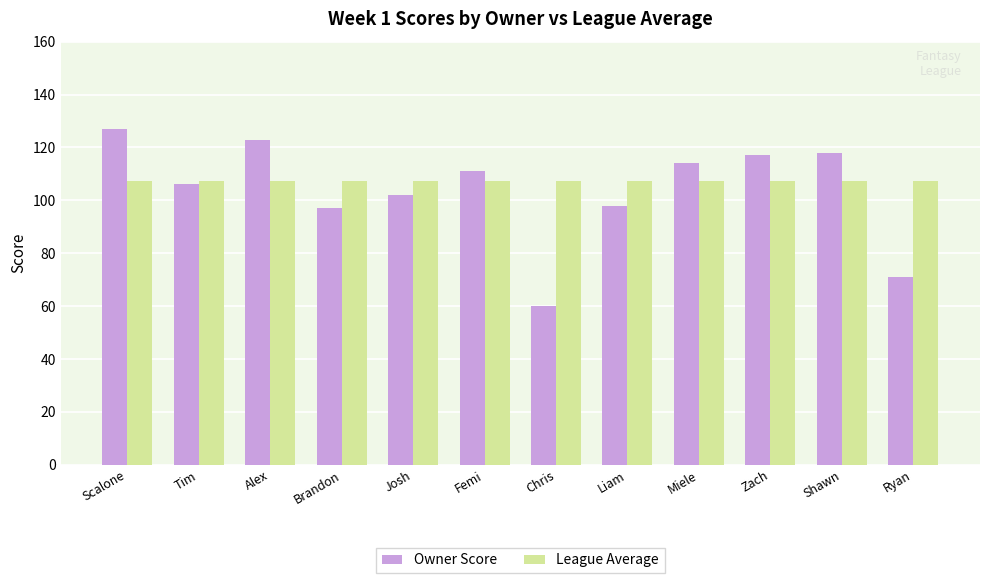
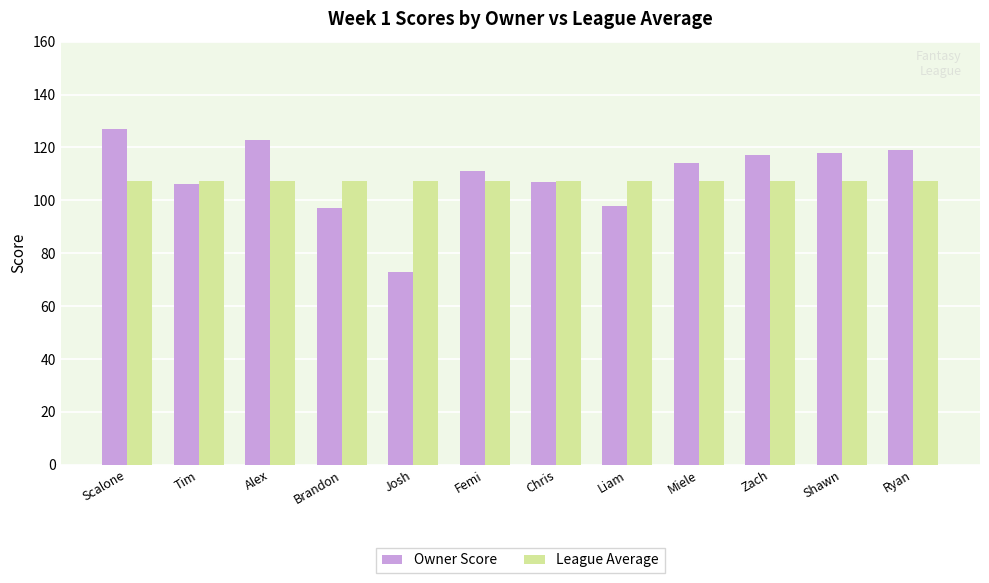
Owner Score, Josh: 102 -> 73
Owner Score, Chris: 60 -> 107
Owner Score, Ryan: 71 -> 119
